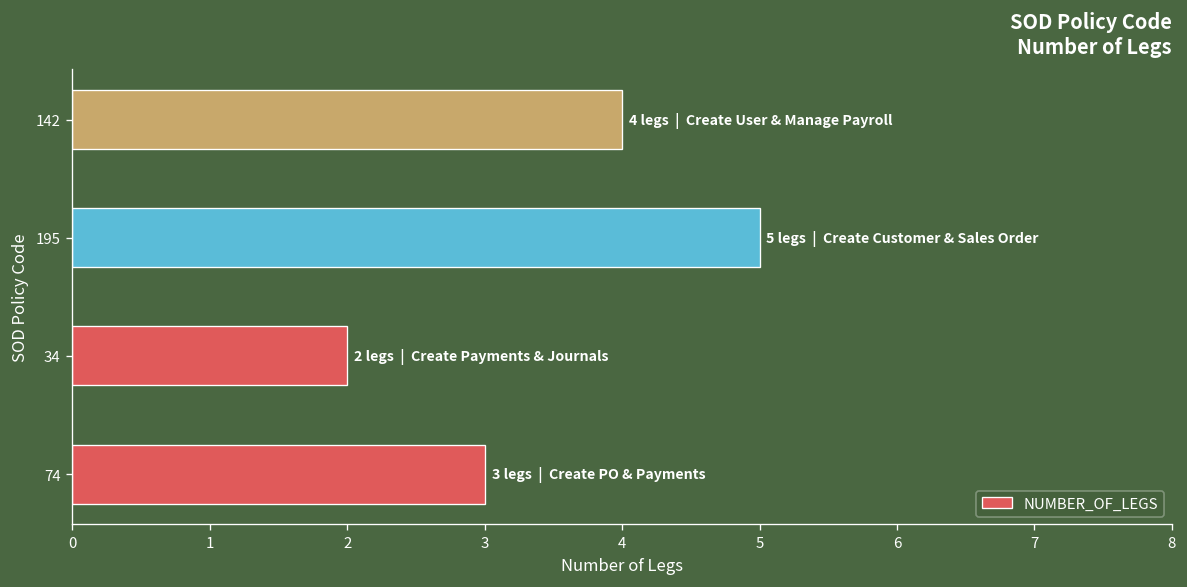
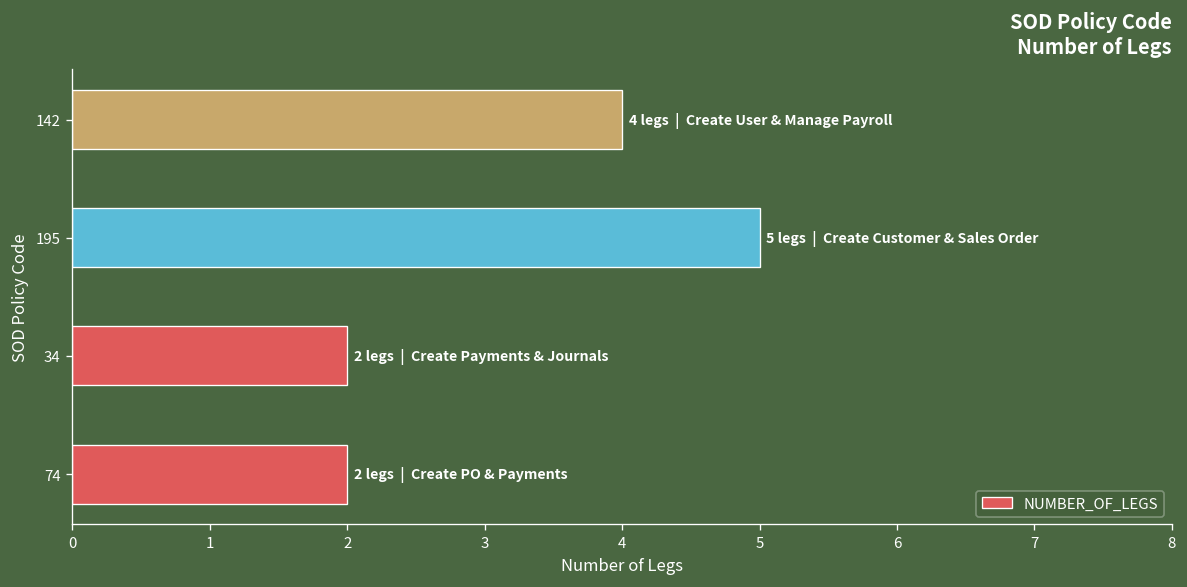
74: 3 -> 2
